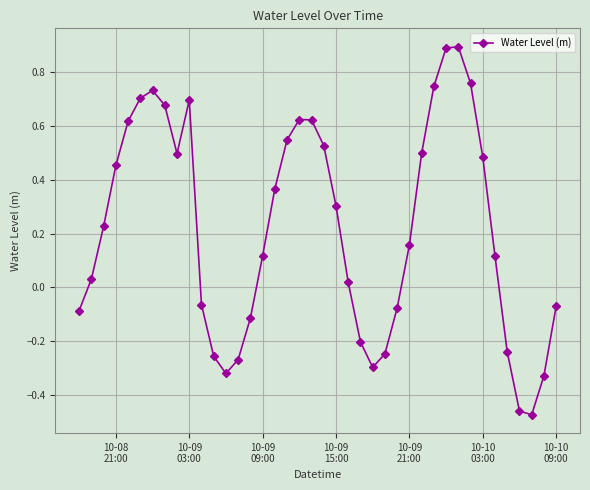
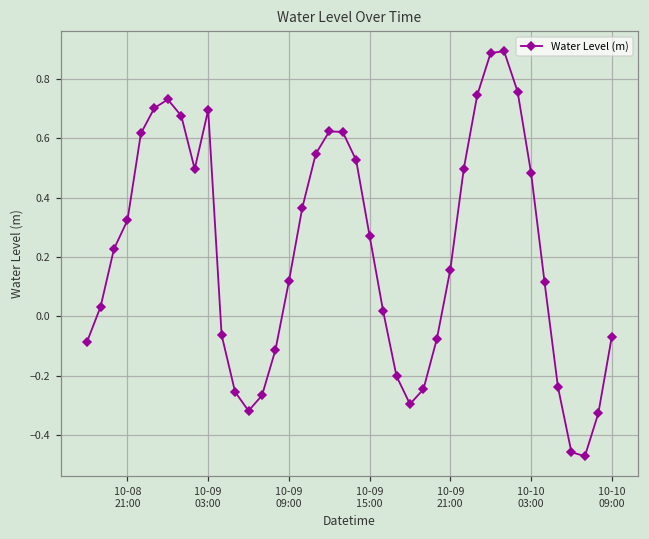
10-08 21:00: 0.45 -> 0.32
10-09 15:00: 0.30 -> 0.27
